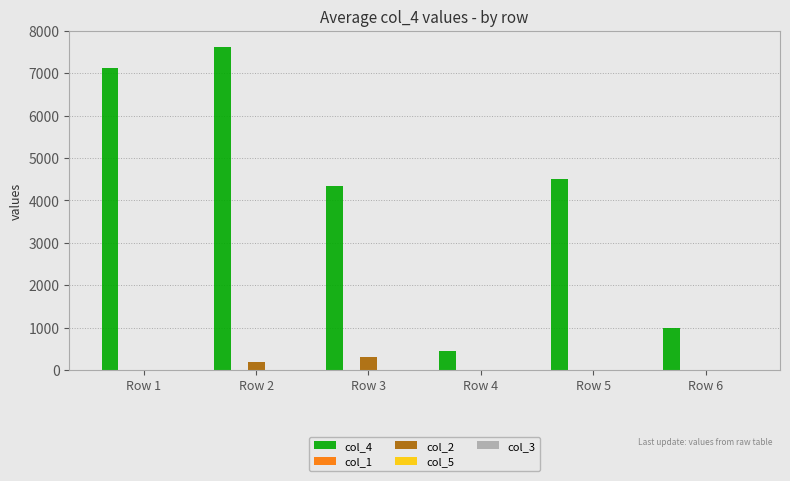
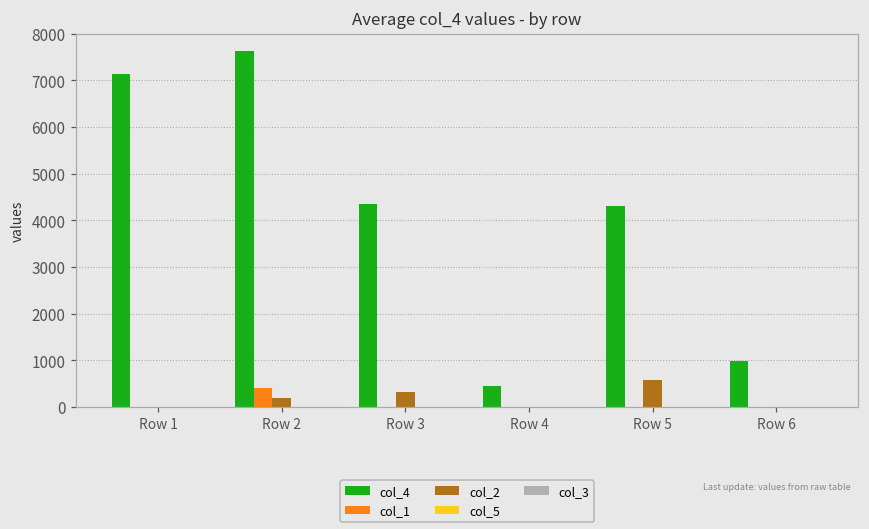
col_1, Row 2: 0 -> 400
col_4, Row 5: 4500 -> 4300
col_2, Row 5: 0 -> 600
